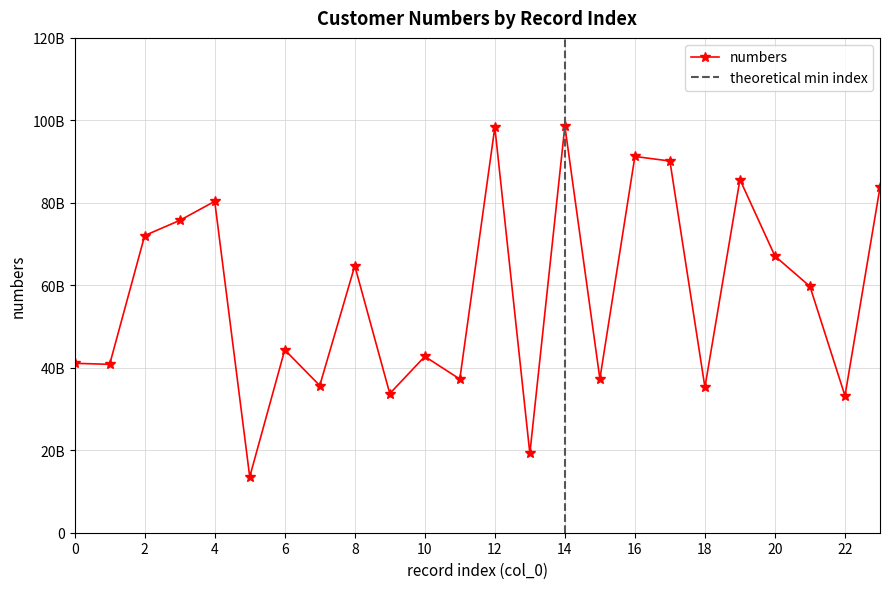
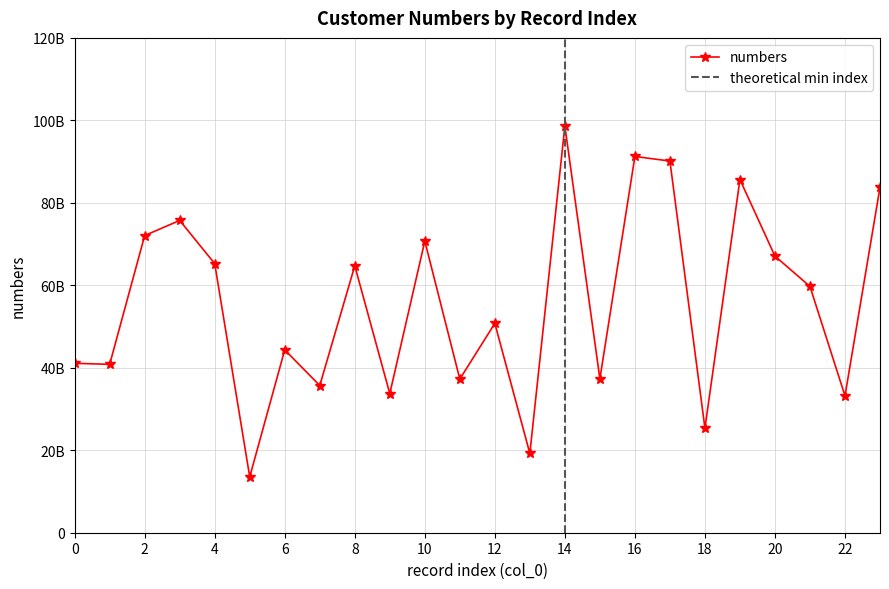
4: 80000000000 -> 65000000000
10: 43000000000 -> 71000000000
12: 98000000000 -> 51000000000
18: 35000000000 -> 25000000000
